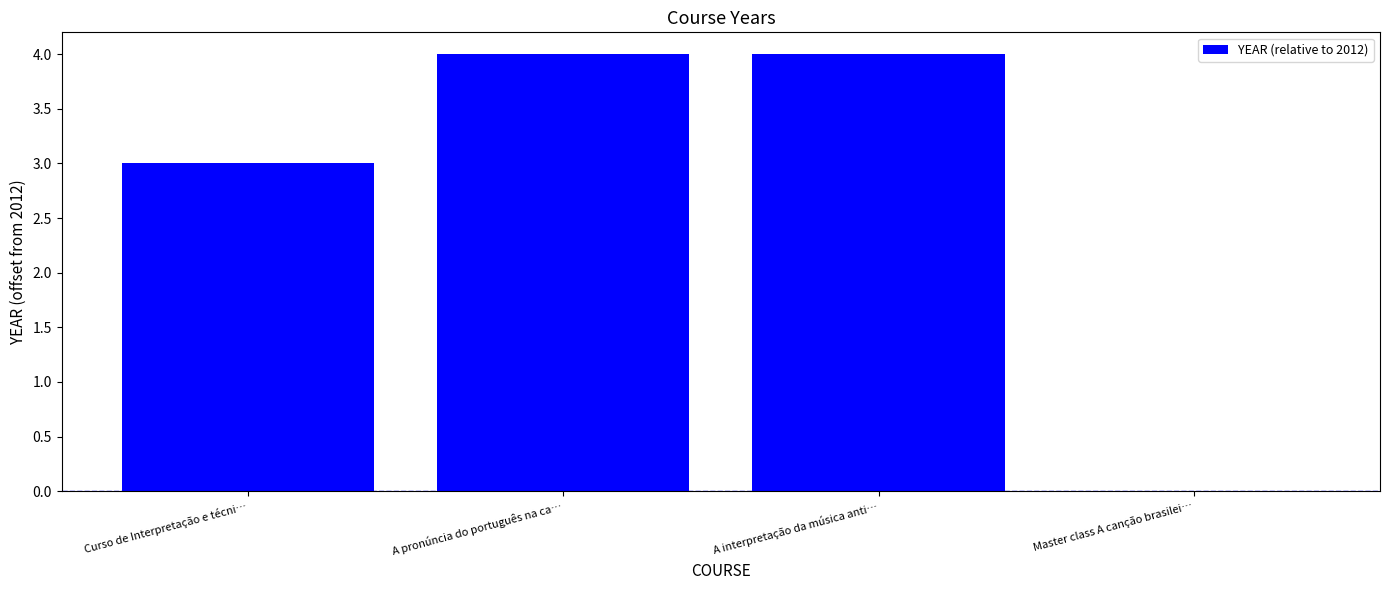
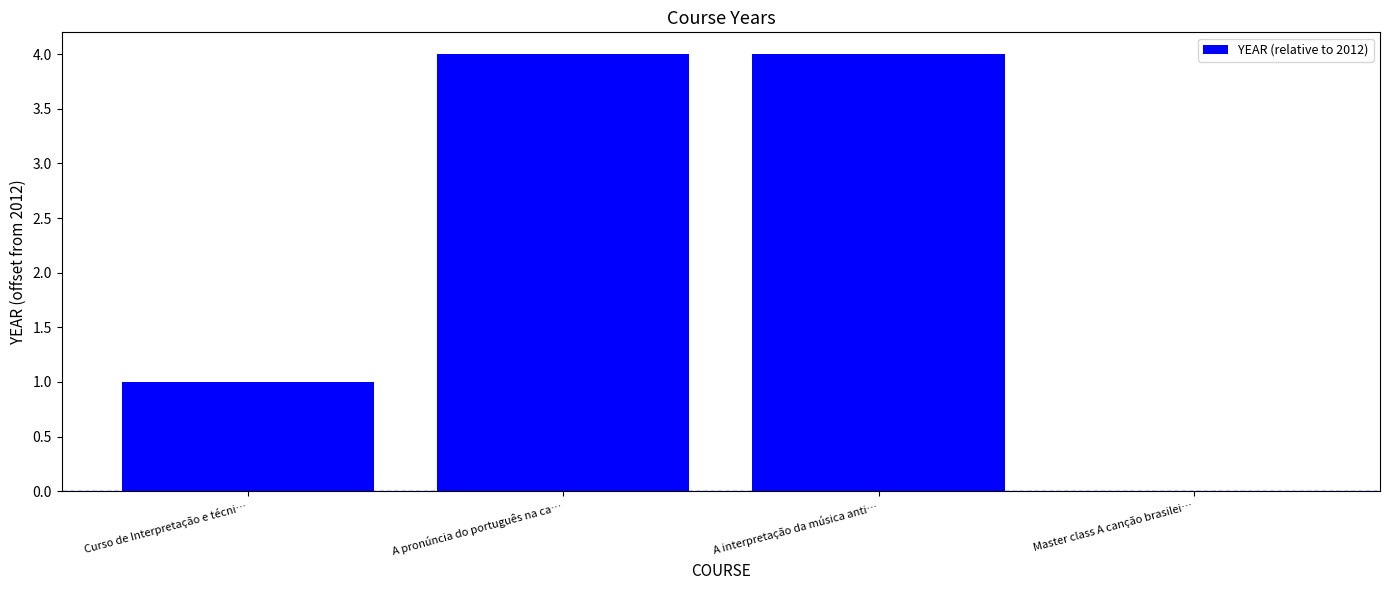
Curso de Interpretação e técni…: 3.00 -> 1.00
